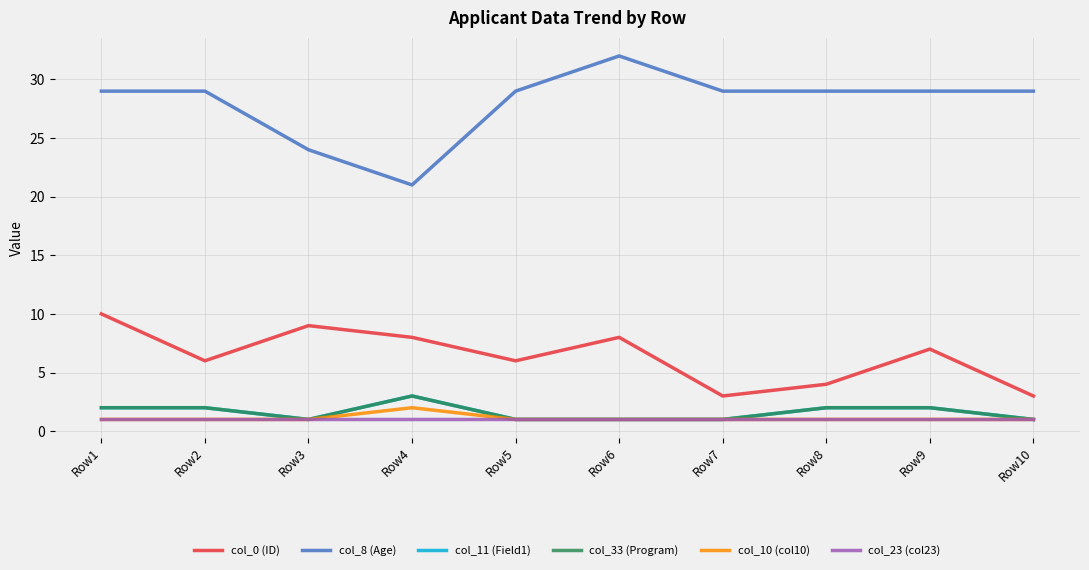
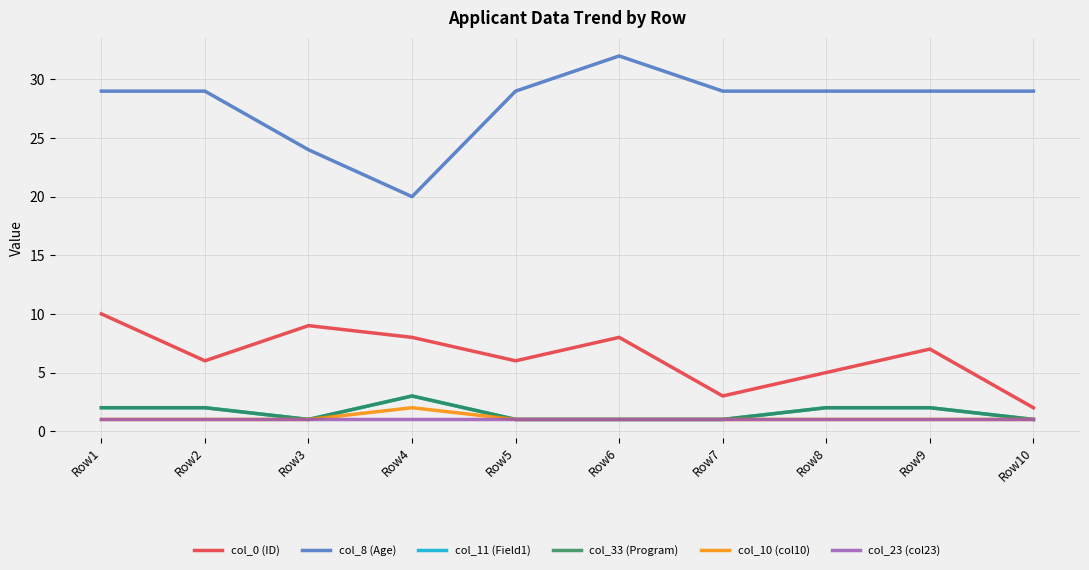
col_8 (Age), Row4: 21 -> 20
col_0 (ID), Row8: 4 -> 5
col_0 (ID), Row10: 3 -> 2
